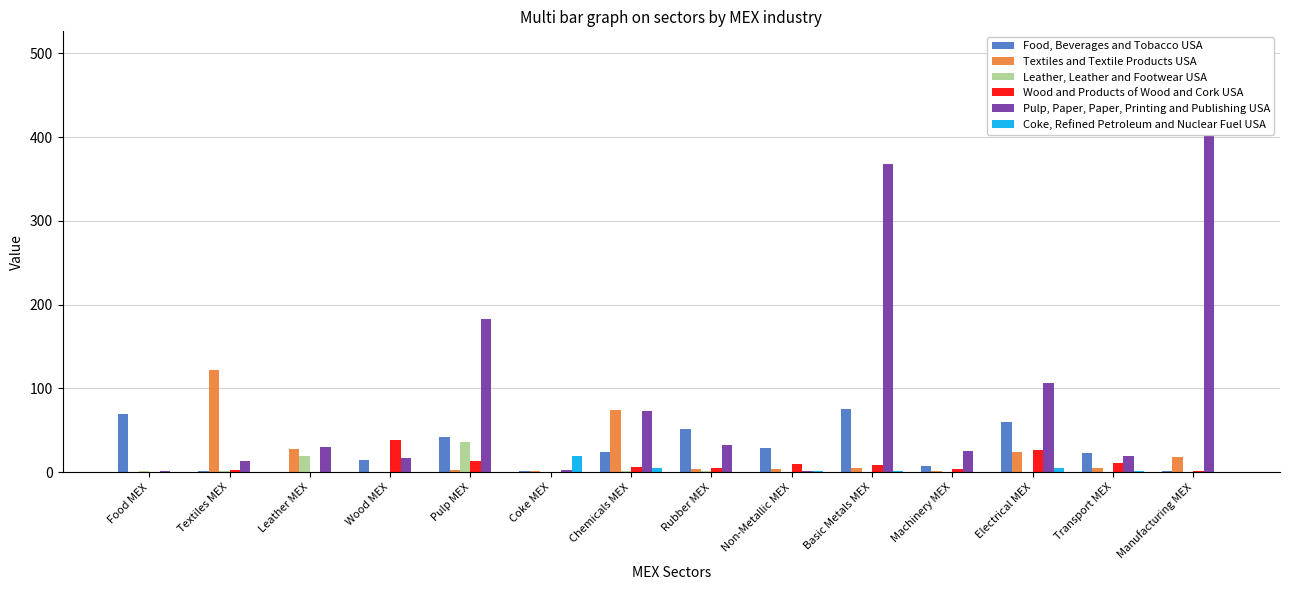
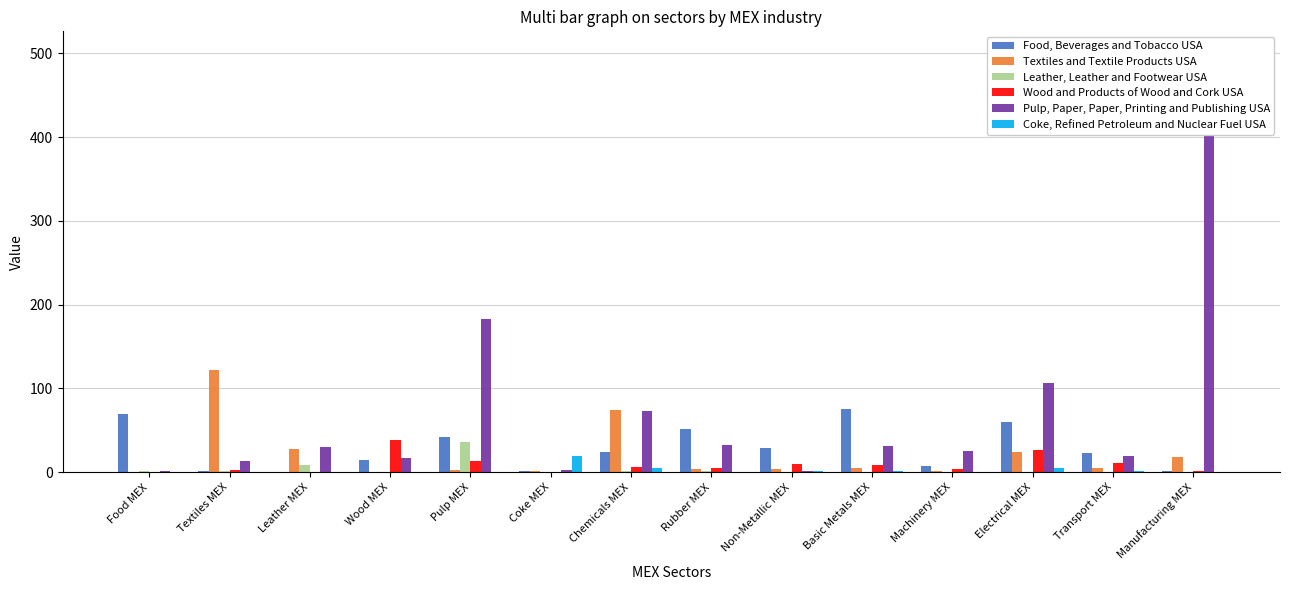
Leather, Leather and Footwear USA, Leather MEX: 20 -> 10
Pulp, Paper, Paper, Printing and Publishing USA, Basic Metals MEX: 370 -> 30
